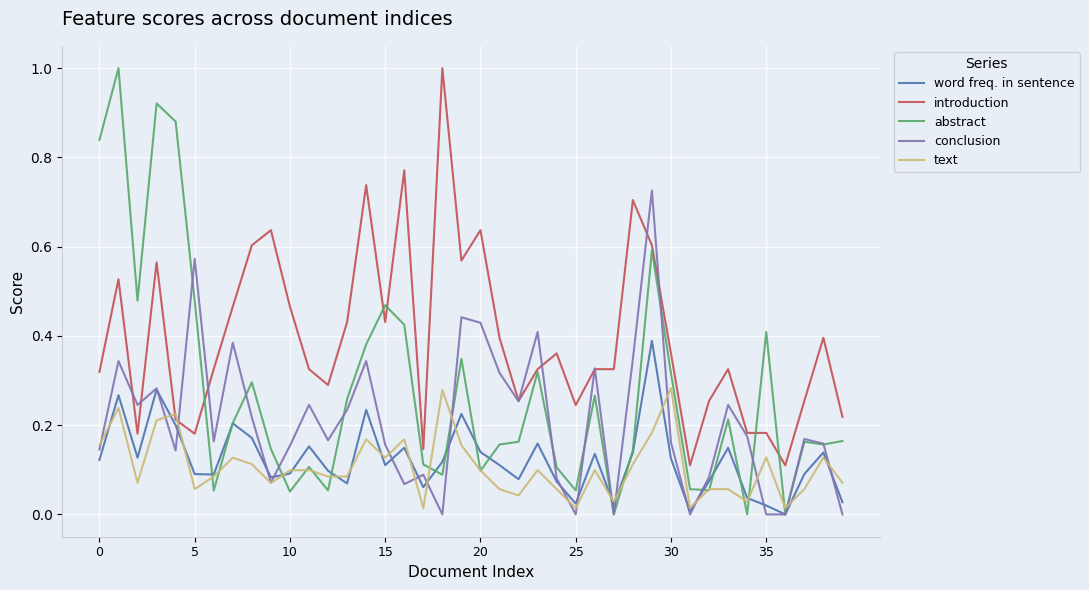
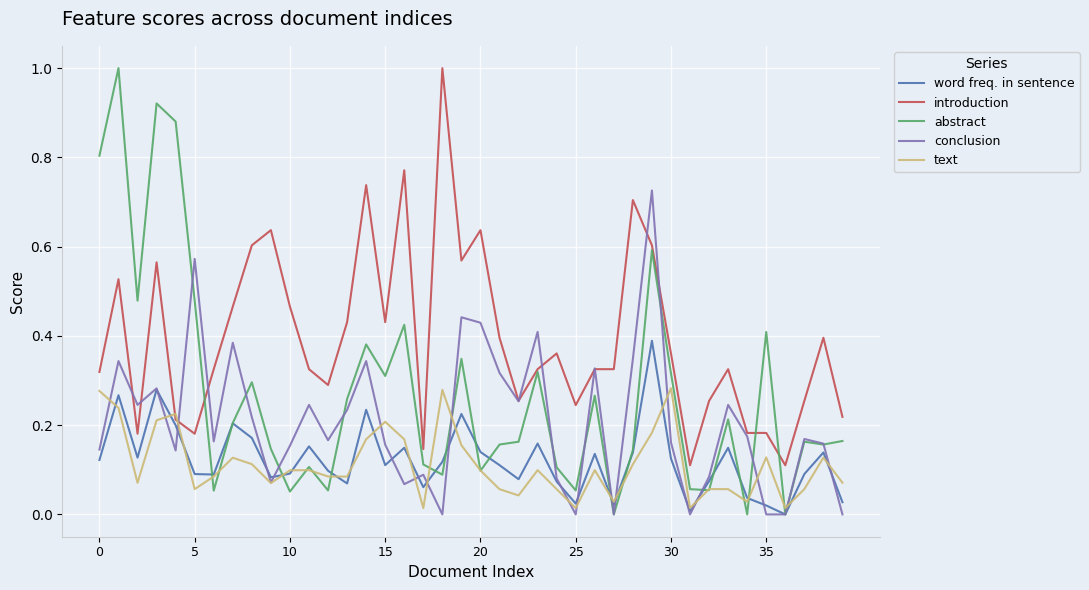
abstract, 0: 0.84 -> 0.80
text, 0: 0.15 -> 0.28
abstract, 15: 0.47 -> 0.31
text, 15: 0.13 -> 0.21
